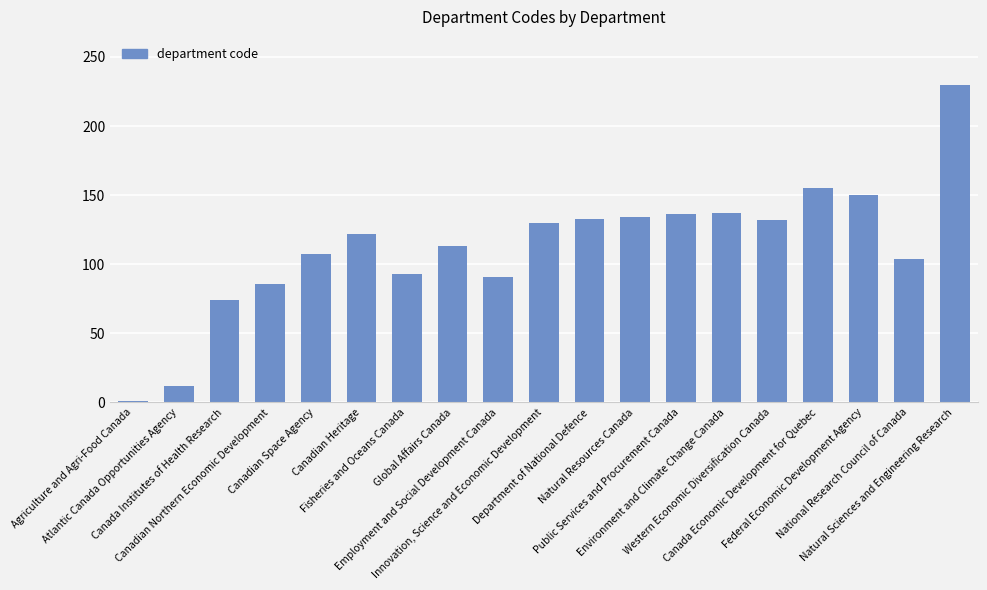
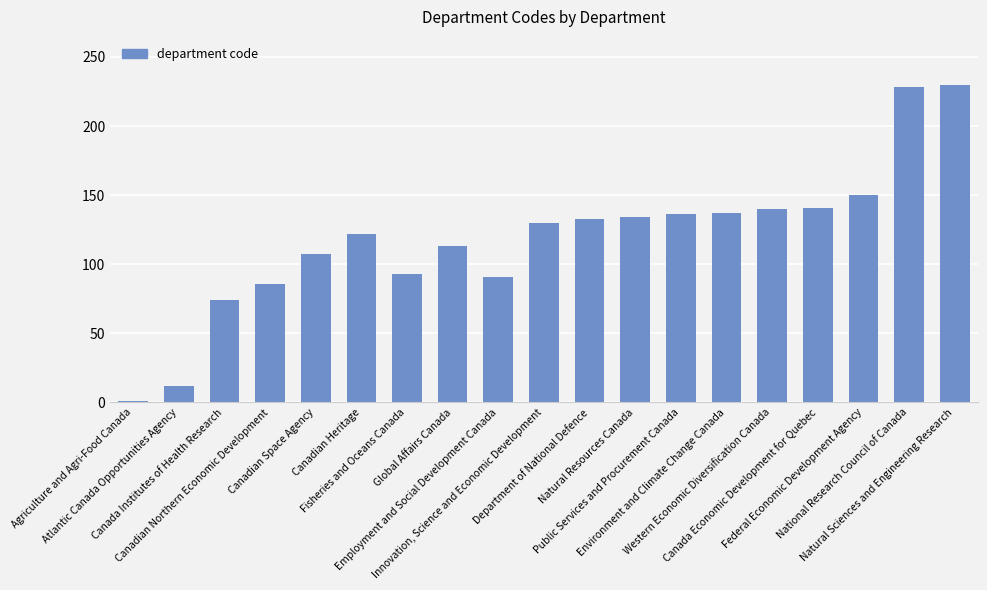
Western Economic Diversification Canada: 132 -> 140
Canada Economic Development for Quebec: 155 -> 141
National Research Council of Canada: 104 -> 228
